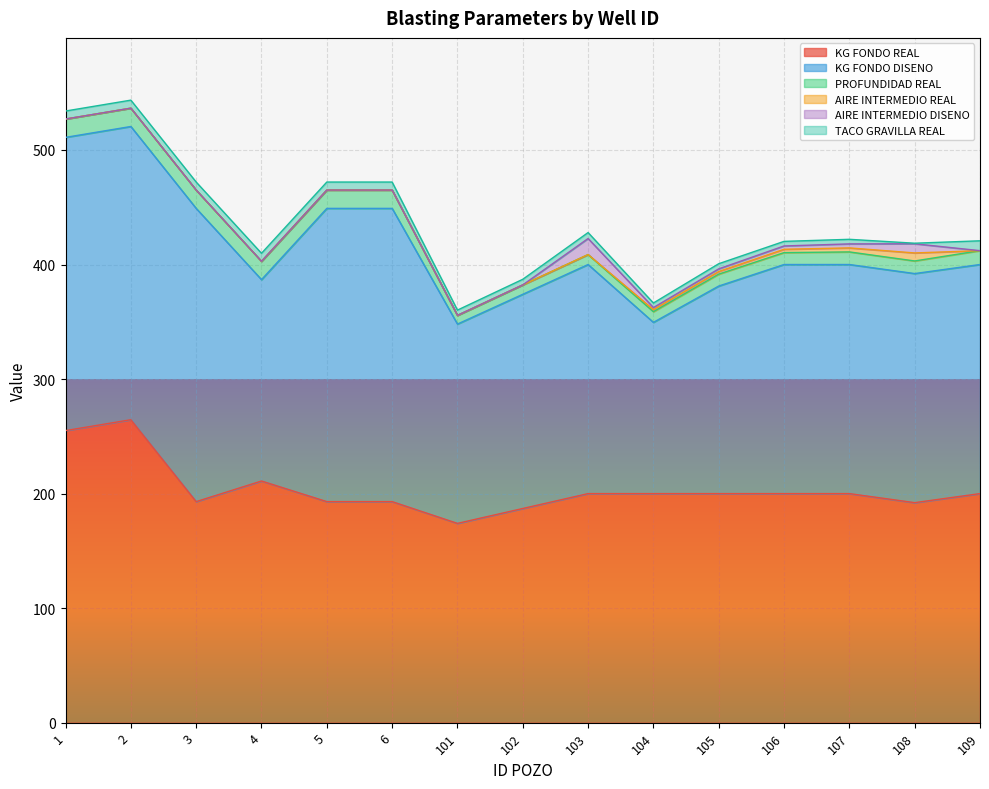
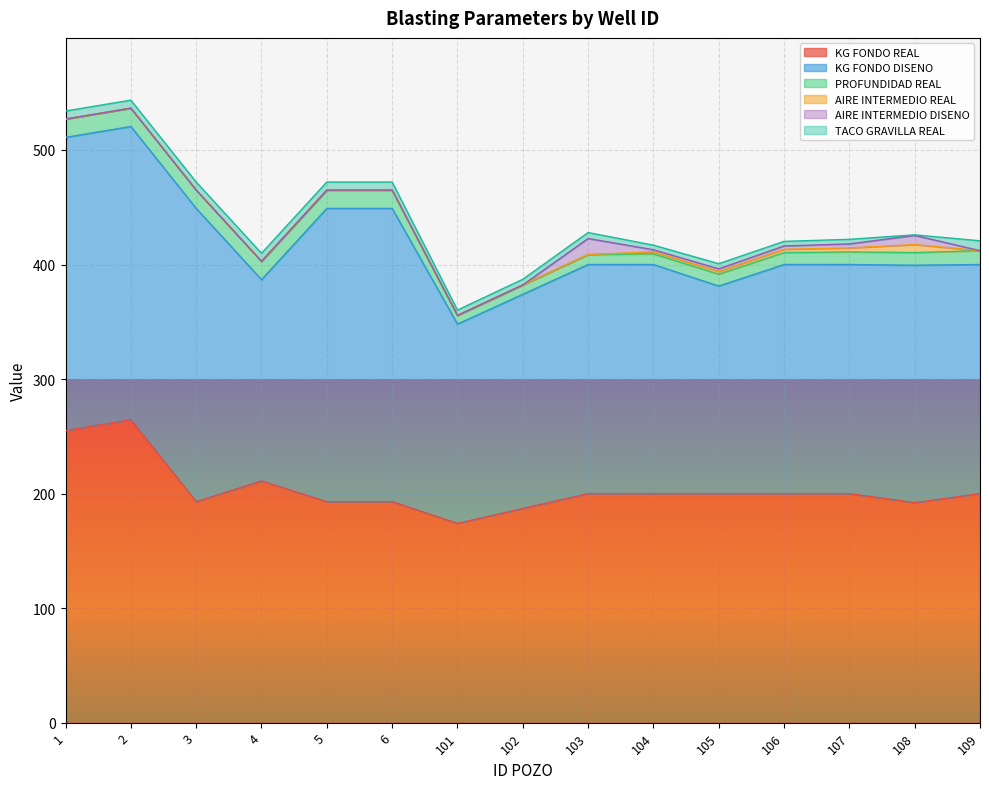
KG FONDO DISENO, 104: 150 -> 200
KG FONDO DISENO, 108: 200 -> 207
